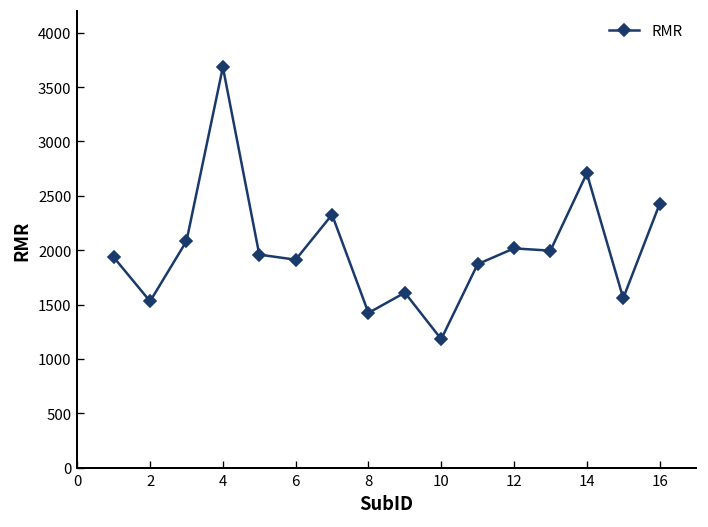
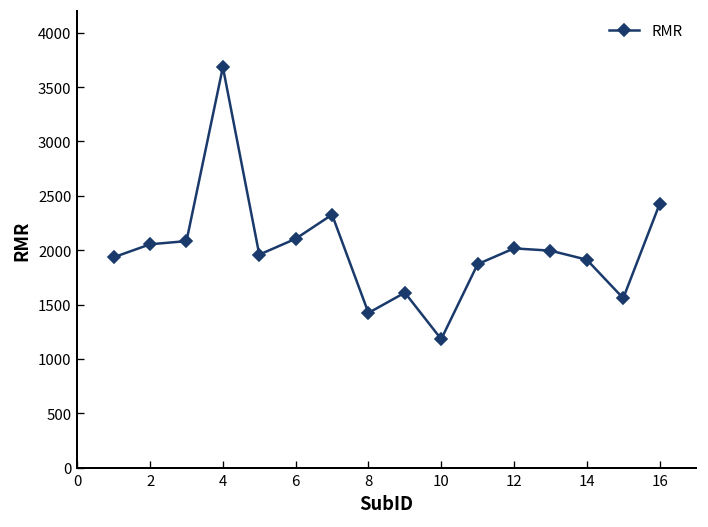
2: 1500 -> 2100
6: 1900 -> 2100
14: 2700 -> 1900
